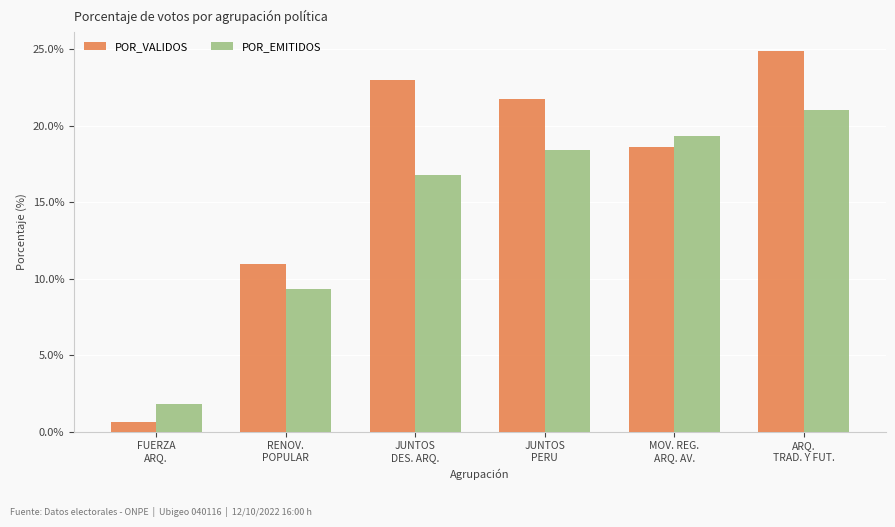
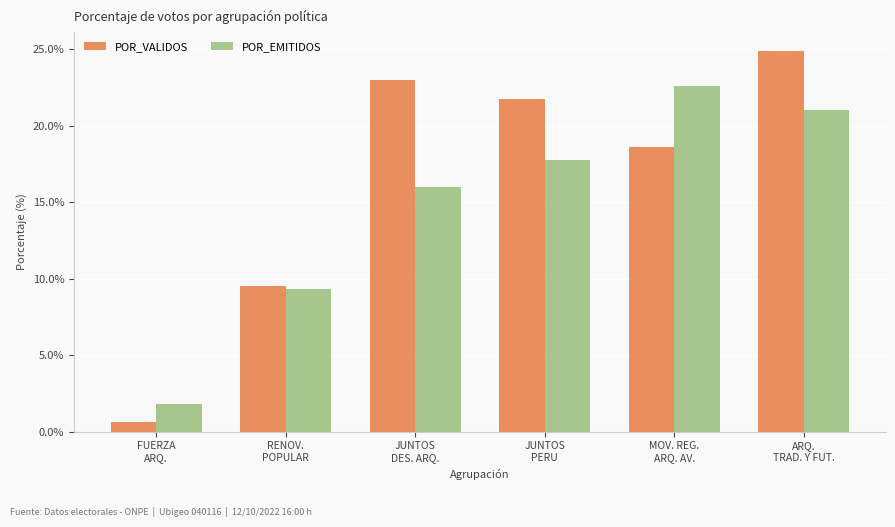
POR_VALIDOS, RENOV. POPULAR: 10.9% -> 9.5%
POR_EMITIDOS, JUNTOS DES. ARQ.: 16.8% -> 16.0%
POR_EMITIDOS, JUNTOS PERU: 18.4% -> 17.8%
POR_EMITIDOS, MOV. REG. ARQ. AV.: 19.3% -> 22.6%
